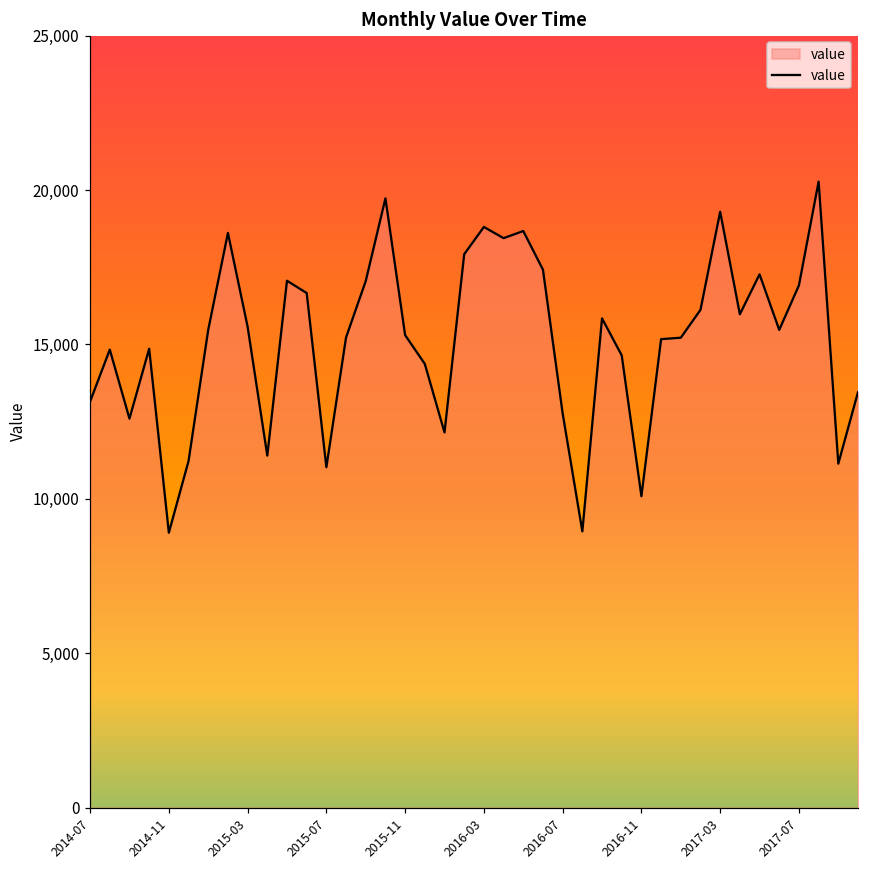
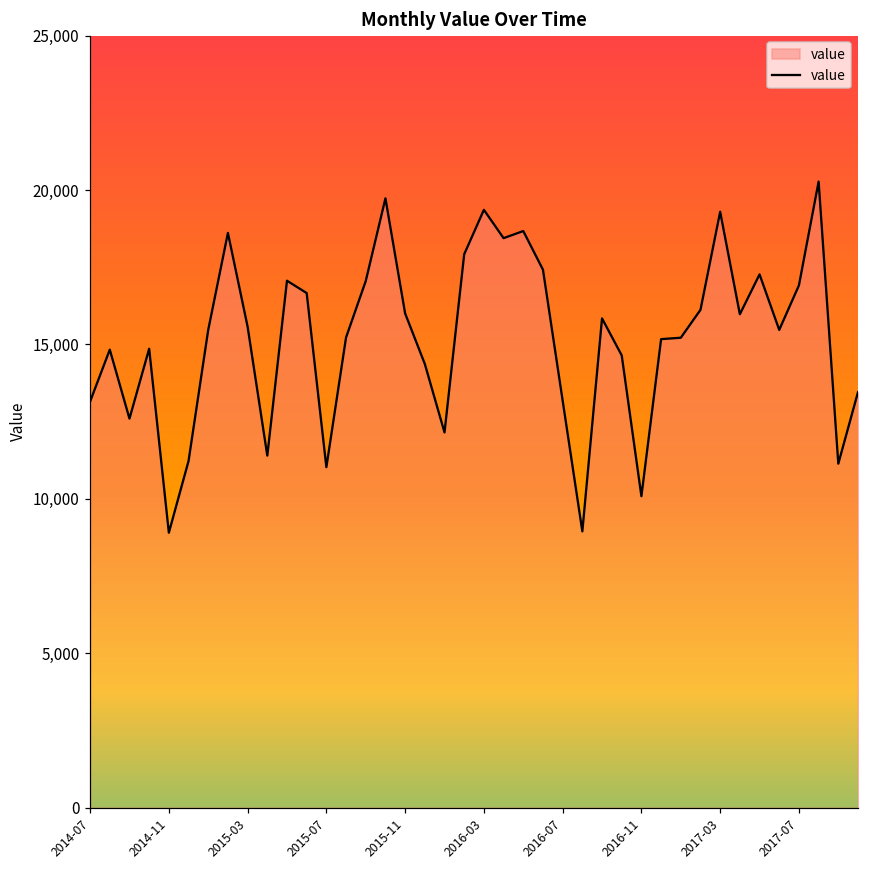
2015-11: 15,300 -> 16,000
2016-03: 18,800 -> 19,400
2016-07: 12,800 -> 13,200
